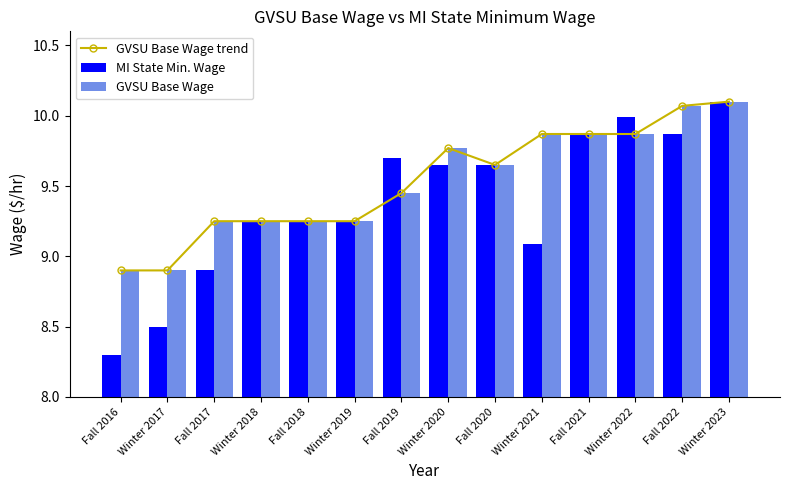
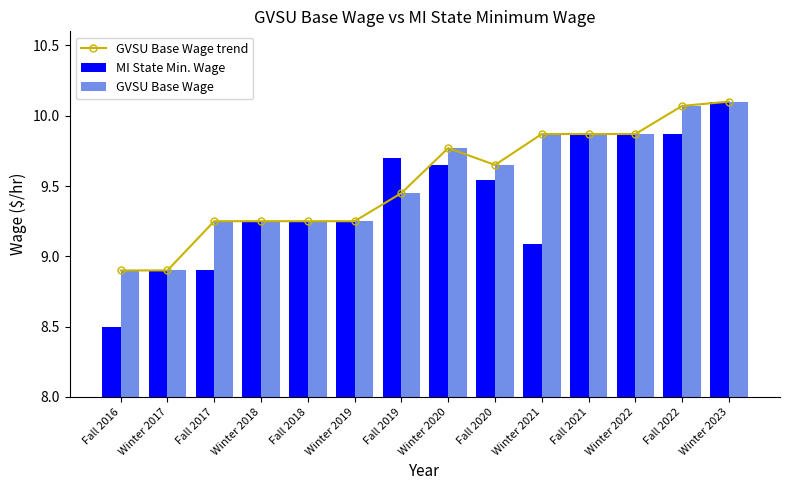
MI State Min. Wage, Fall 2016: 8.3 -> 8.5
MI State Min. Wage, Winter 2017: 8.5 -> 8.9
MI State Min. Wage, Fall 2020: 9.65 -> 9.54
MI State Min. Wage, Winter 2022: 9.99 -> 9.87
